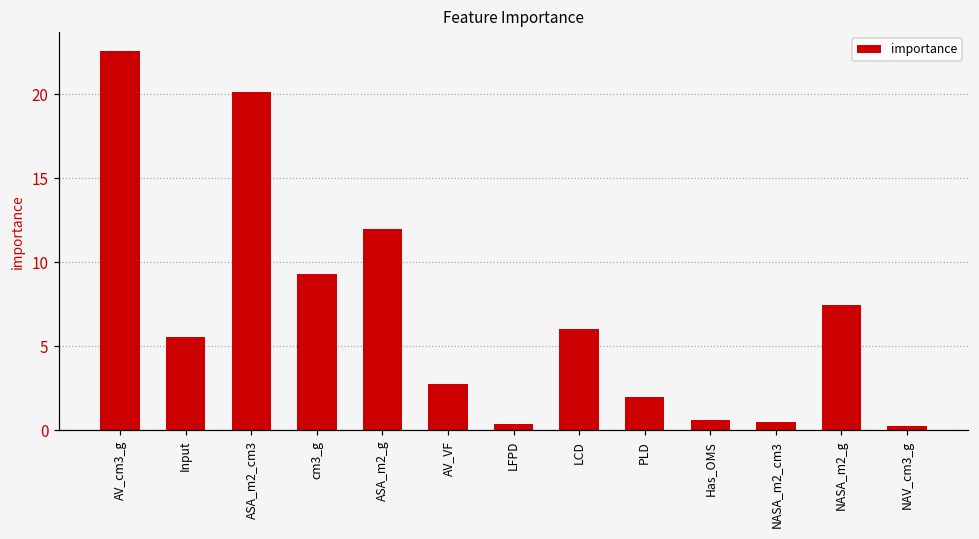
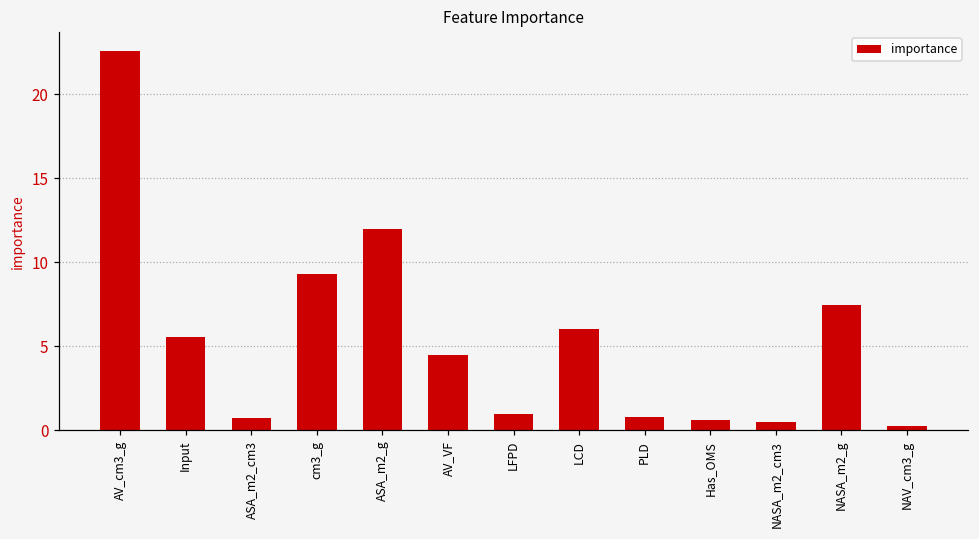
ASA_m2_cm3: 20.1 -> 0.8
AV_VF: 2.7 -> 4.5
LFPD: 0.4 -> 1.0
PLD: 2.0 -> 0.8
